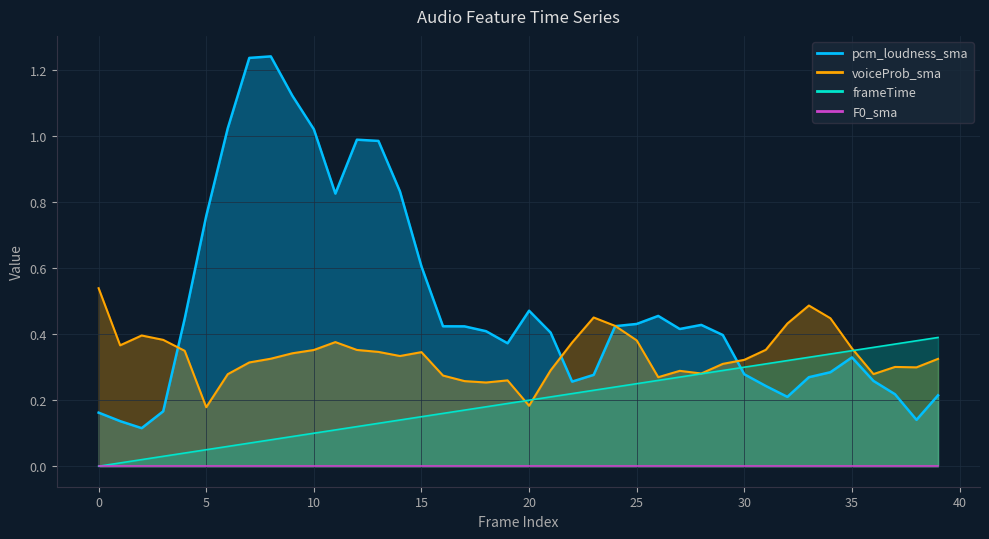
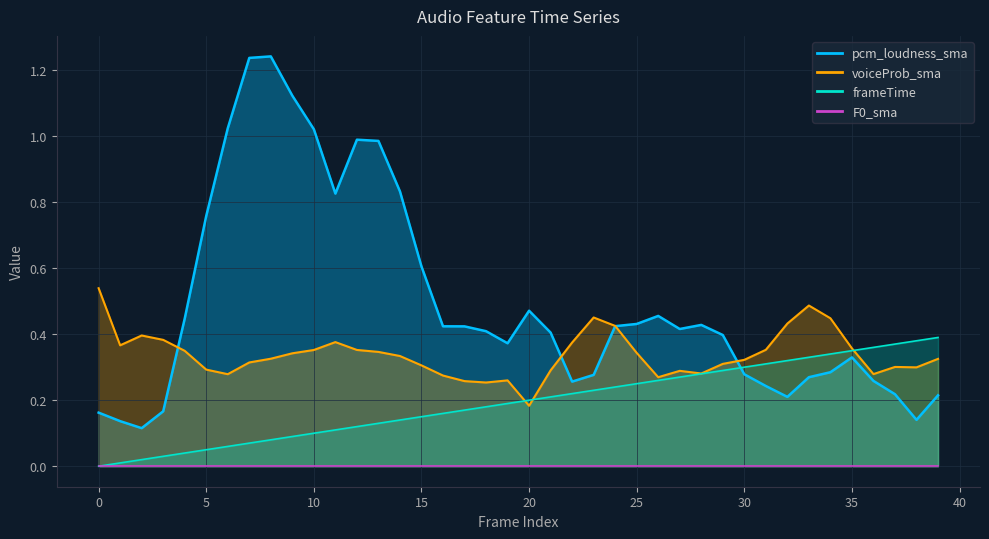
voiceProb_sma, 5: 0.18 -> 0.29
voiceProb_sma, 15: 0.35 -> 0.31
voiceProb_sma, 25: 0.38 -> 0.34
